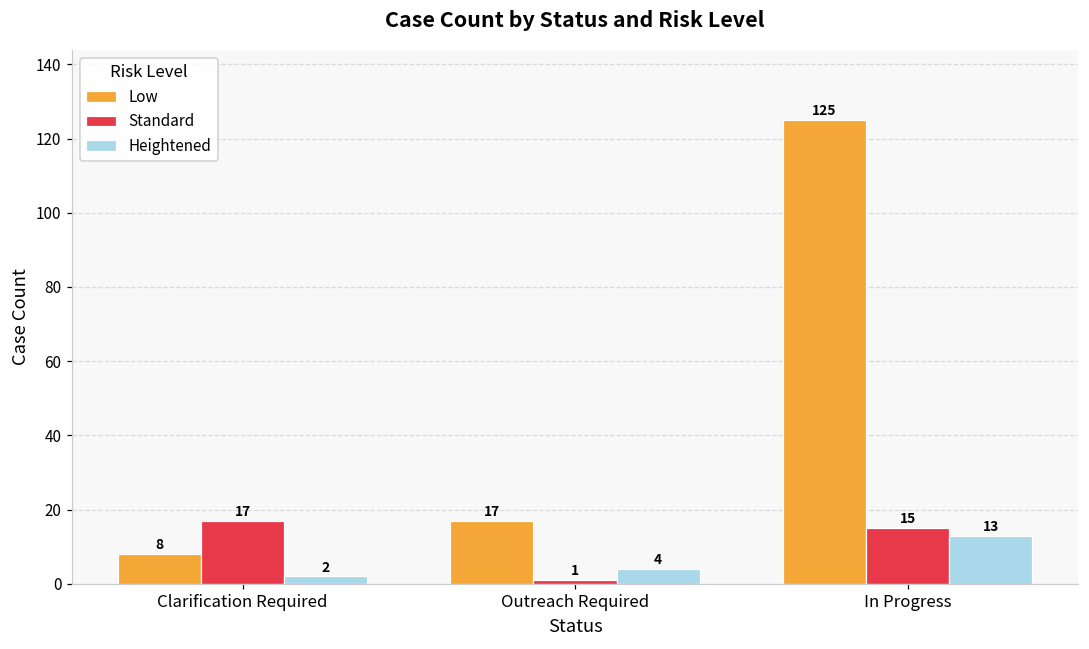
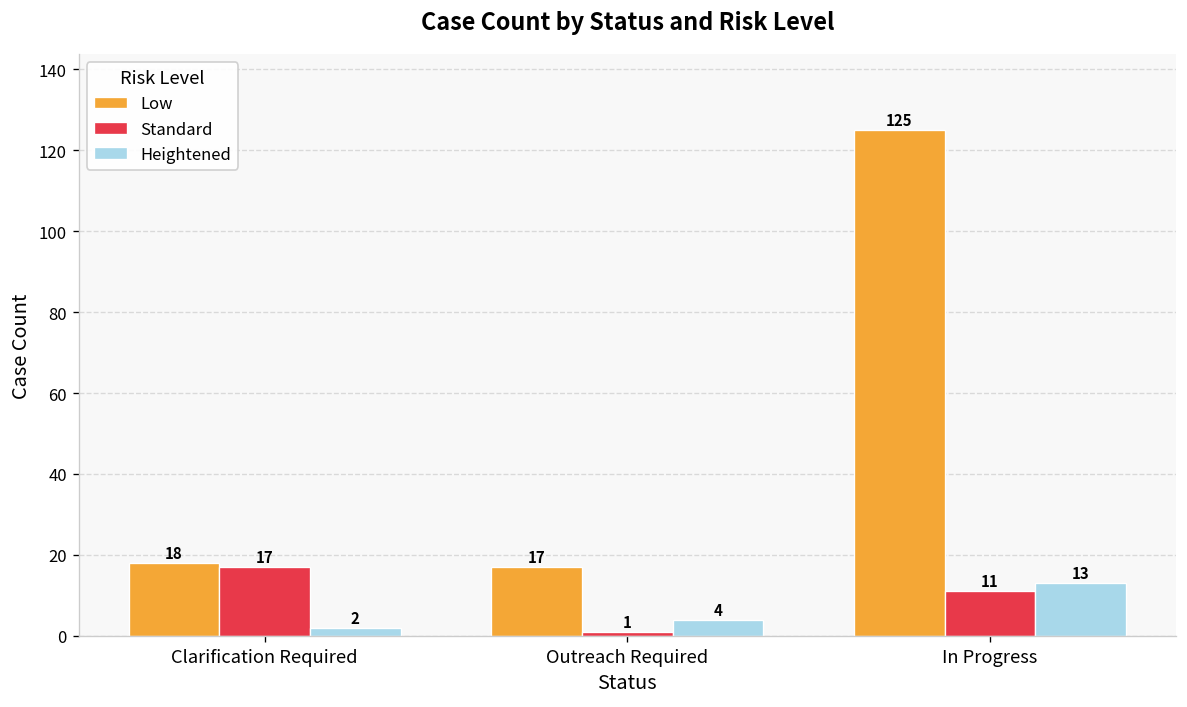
Low, Clarification Required: 8 -> 18
Standard, In Progress: 15 -> 11
